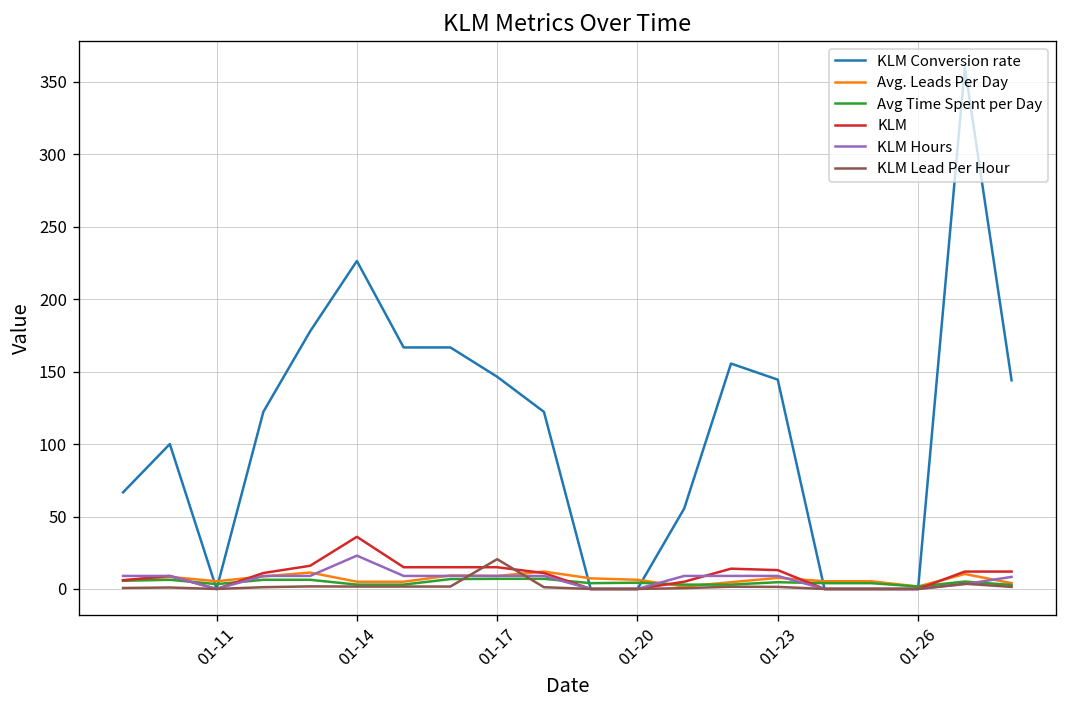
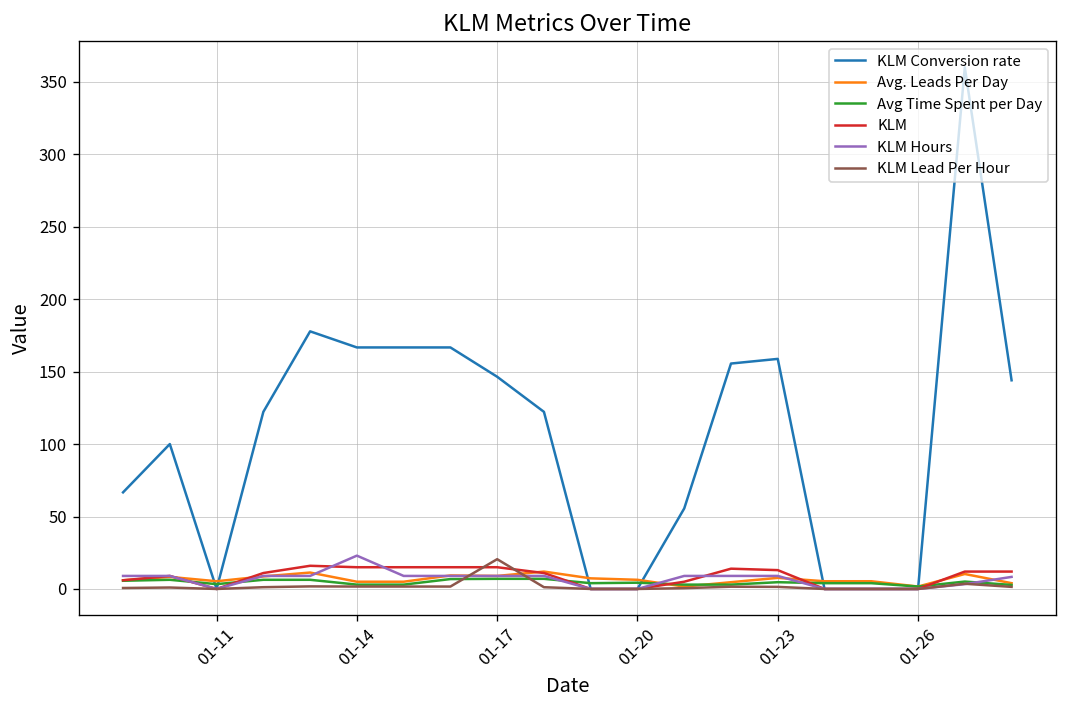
KLM Conversion rate, 01-14: 226 -> 167
KLM, 01-14: 36 -> 15
KLM Conversion rate, 01-23: 144 -> 159
